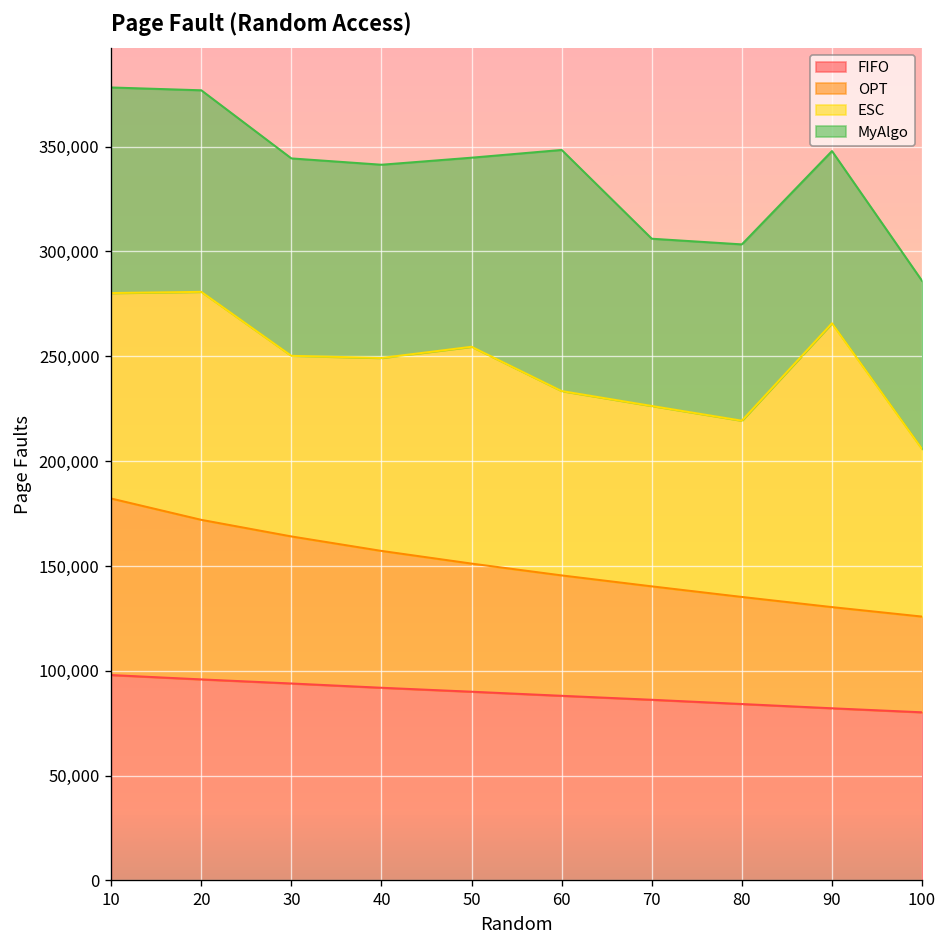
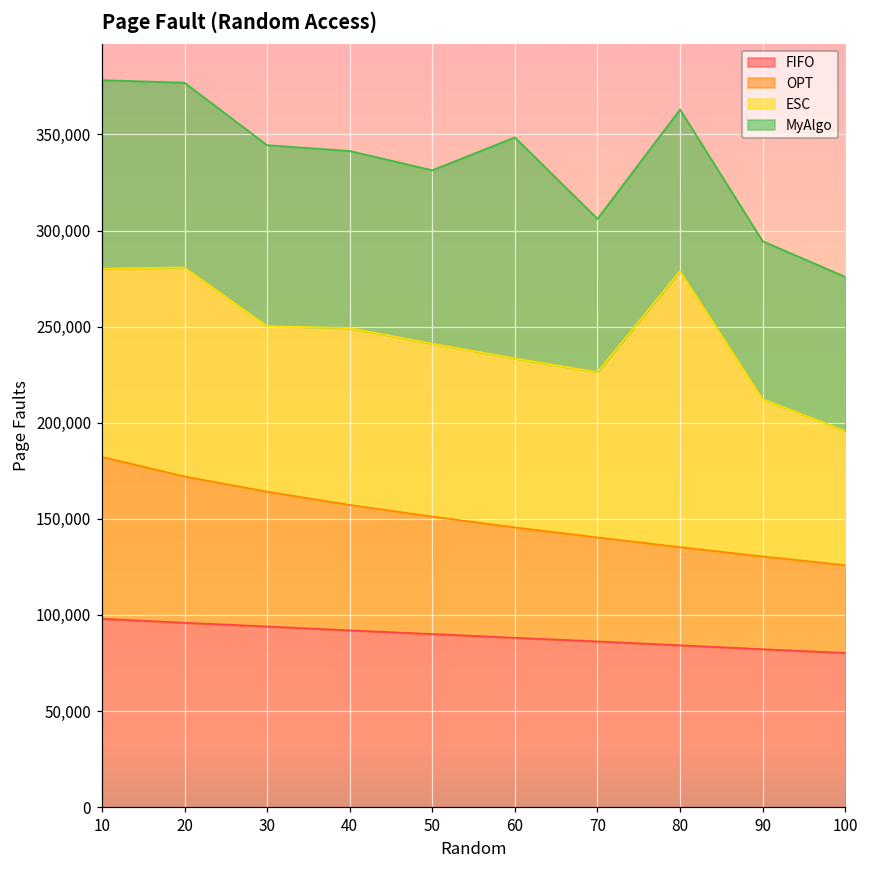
ESC, 50: 103,000 -> 90,000
ESC, 80: 84,000 -> 144,000
ESC, 90: 135,000 -> 82,000
ESC, 100: 80,000 -> 70,000
